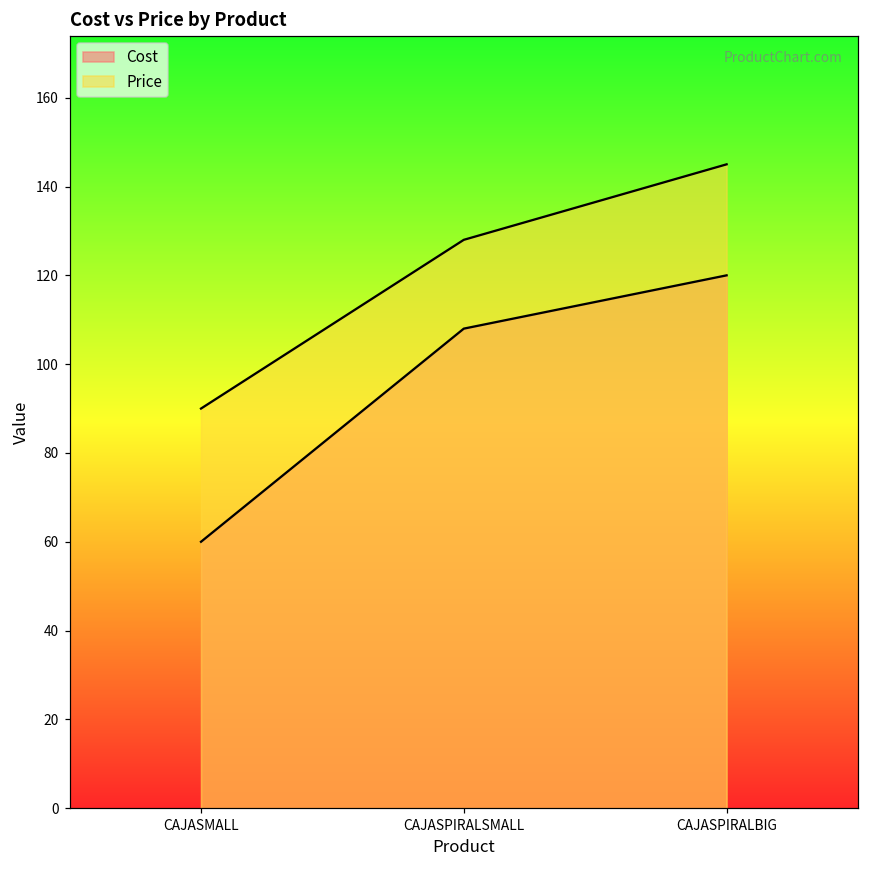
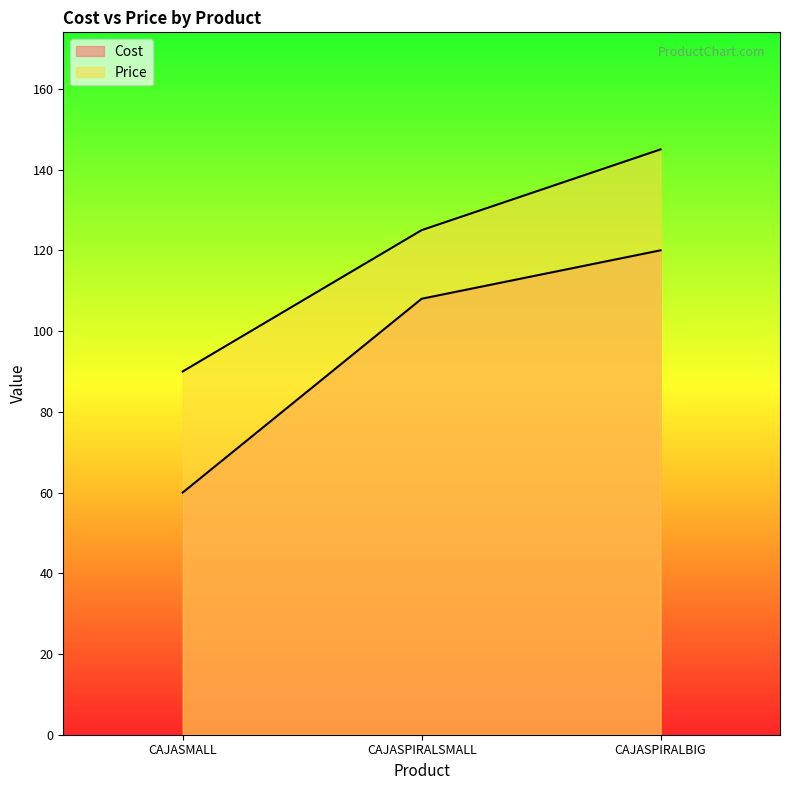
Price, CAJASPIRALSMALL: 128 -> 125
